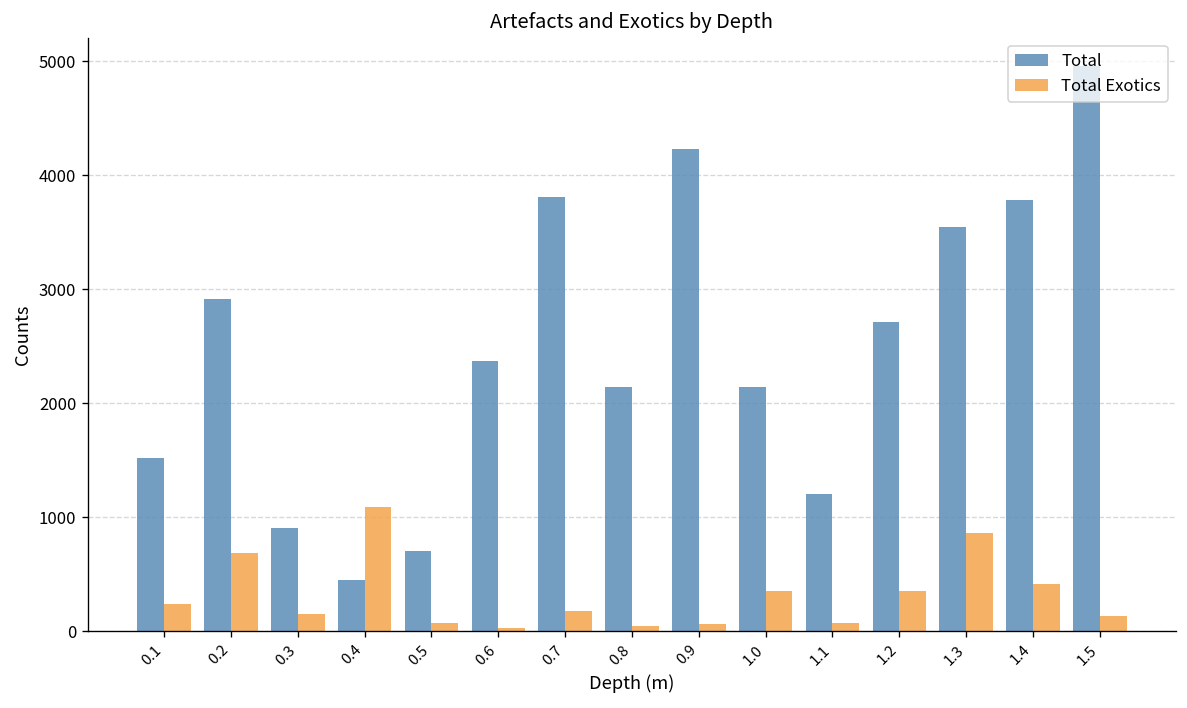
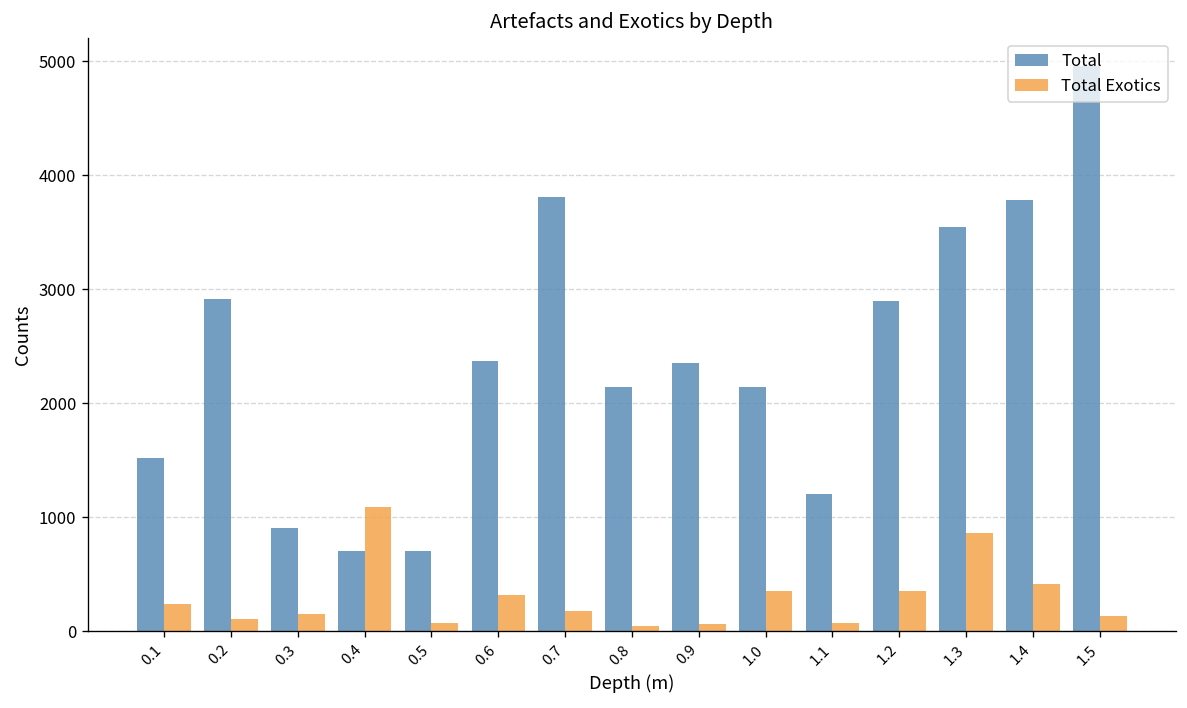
Total Exotics, 0.2: 700 -> 100
Total, 0.4: 500 -> 700
Total Exotics, 0.6: 0 -> 300
Total, 0.9: 4200 -> 2400
Total, 1.2: 2700 -> 2900
